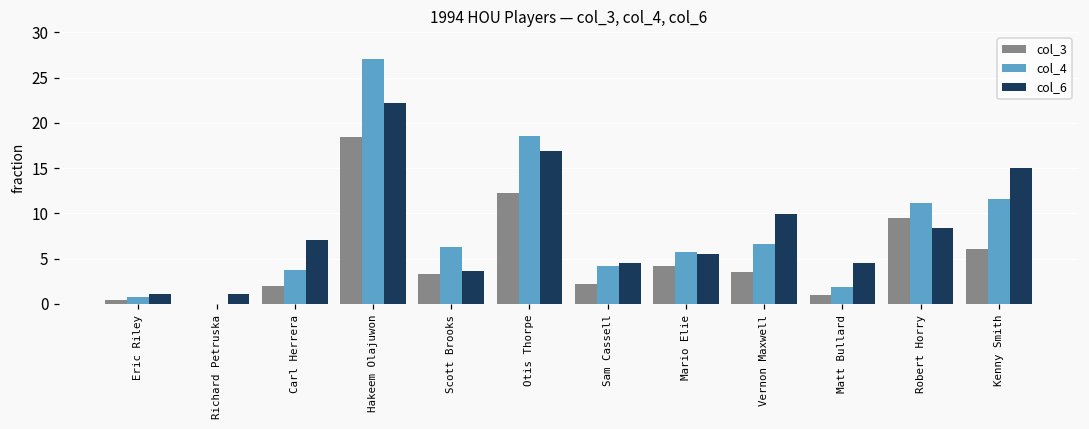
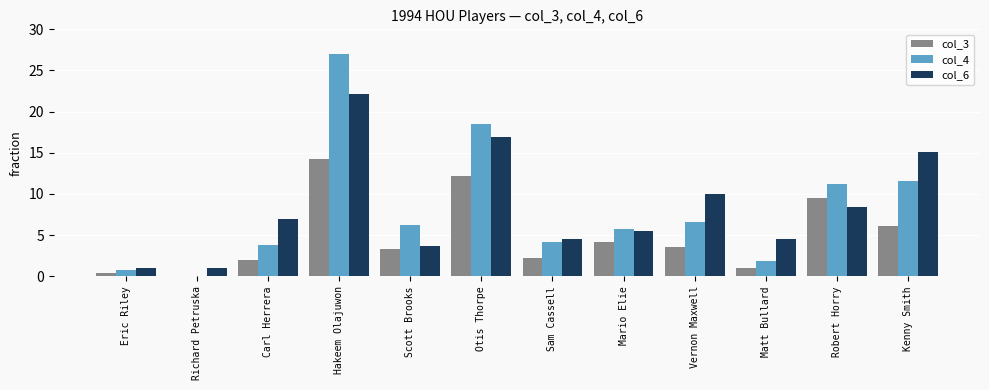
col_3, Hakeem Olajuwon: 18 -> 14
